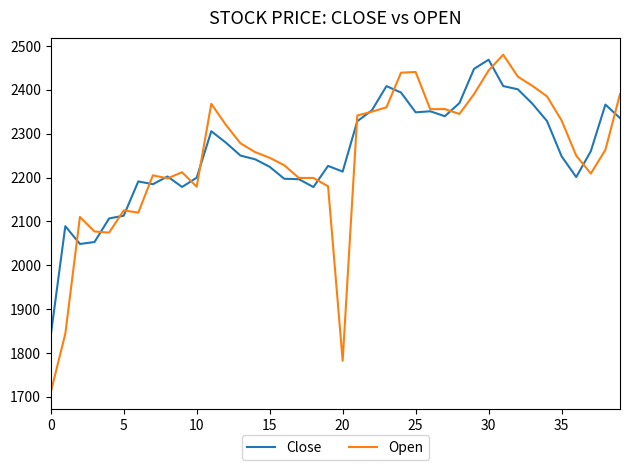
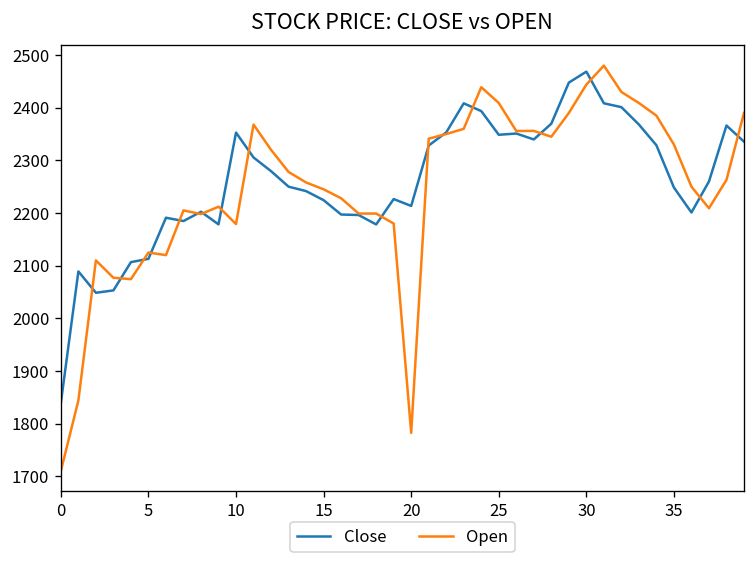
Close, 10: 2200 -> 2350
Open, 25: 2440 -> 2410
